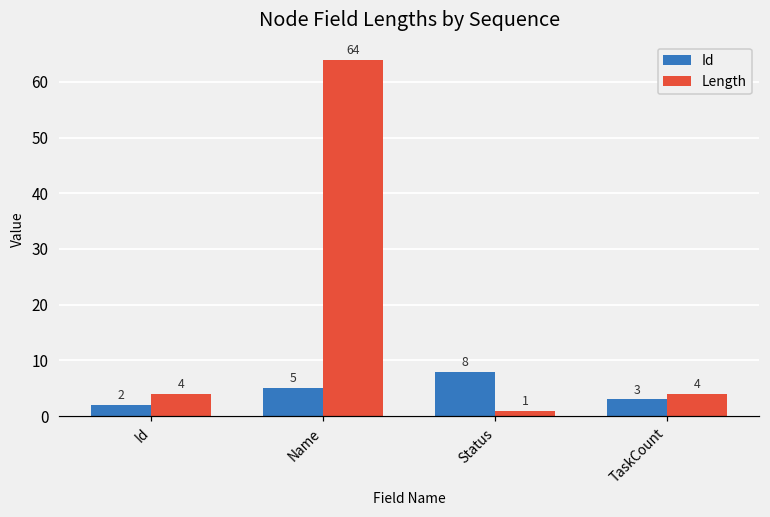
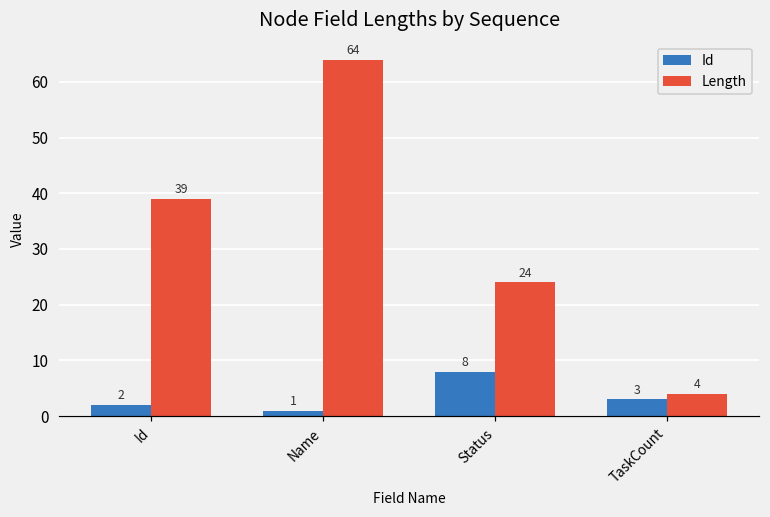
Length, Id: 4 -> 39
Id, Name: 5 -> 1
Length, Status: 1 -> 24
